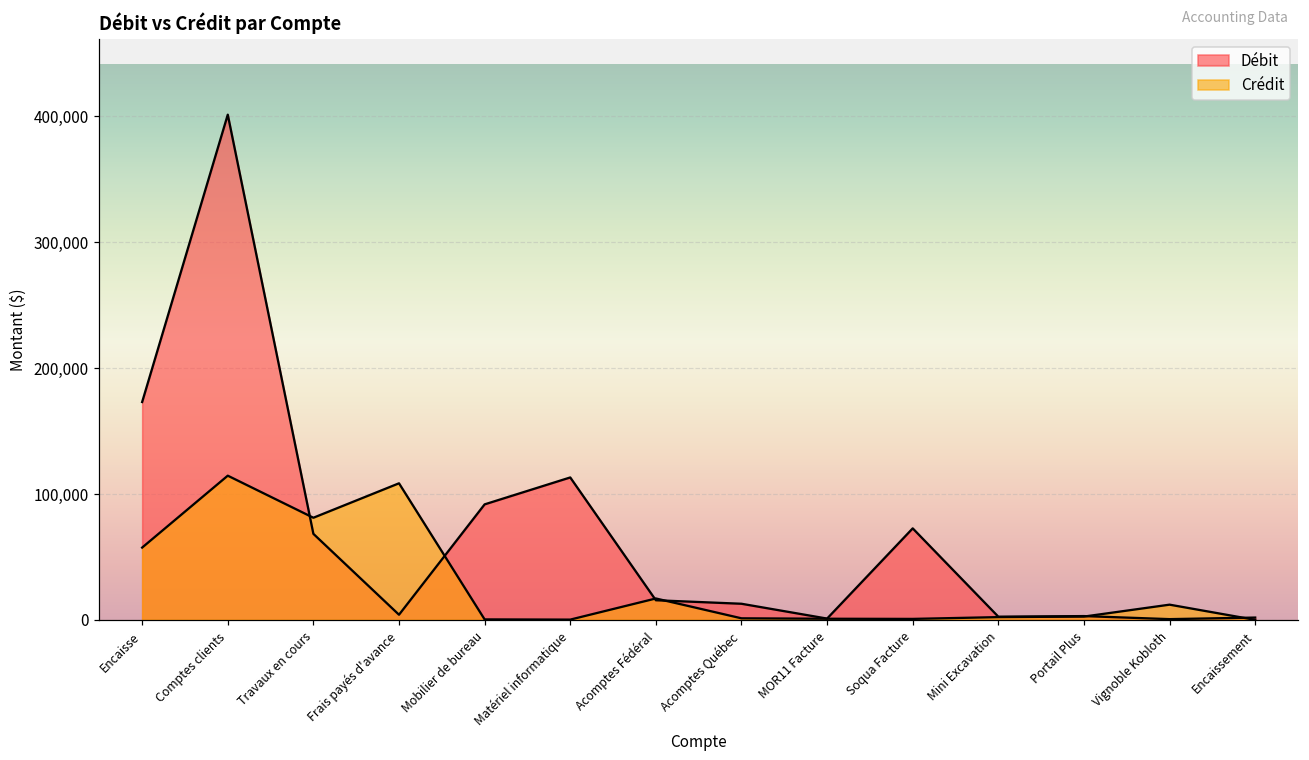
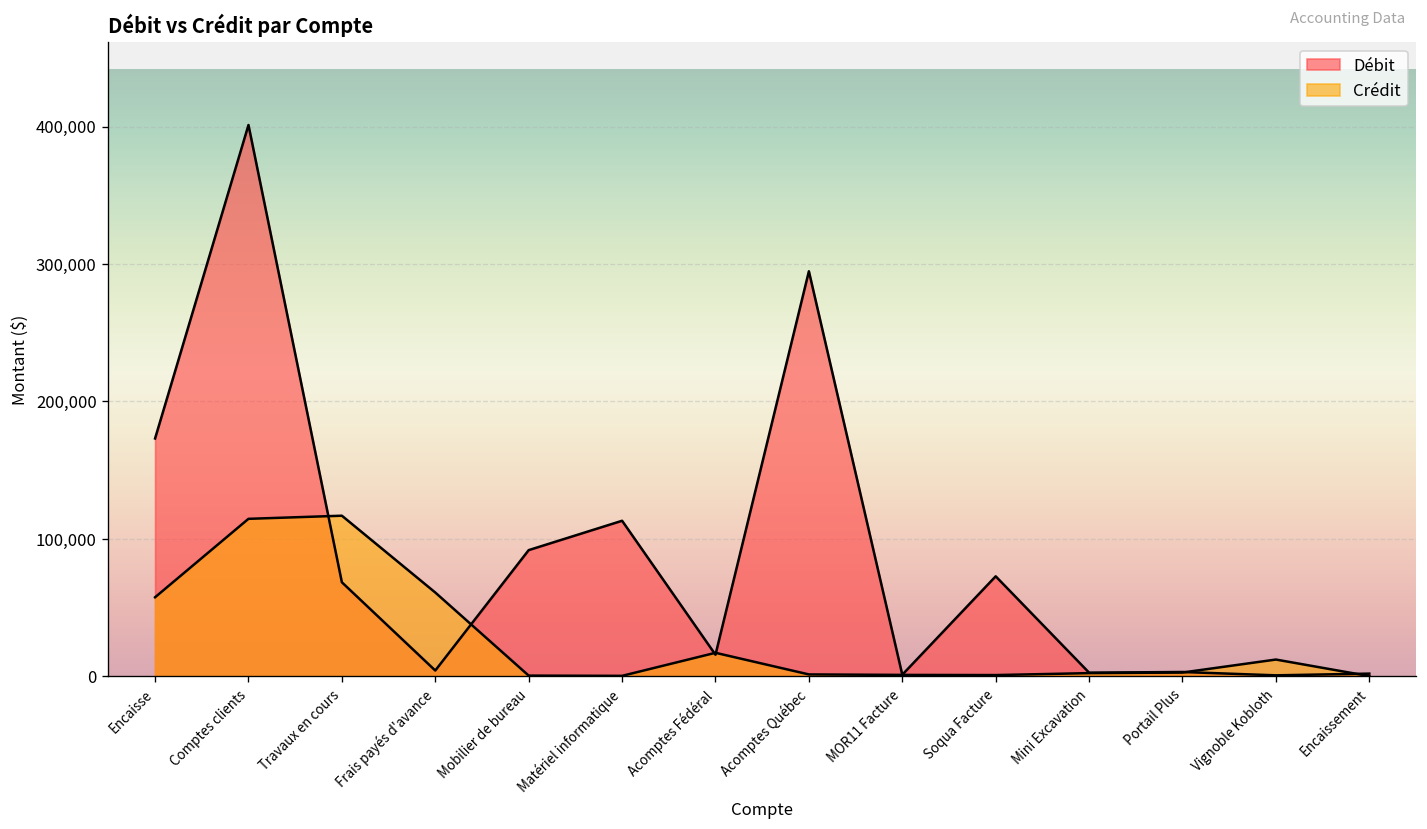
Crédit, Travaux en cours: 81,000 -> 117,000
Crédit, Frais payés d'avance: 108,000 -> 61,000
Débit, Acomptes Québec: 13,000 -> 295,000
